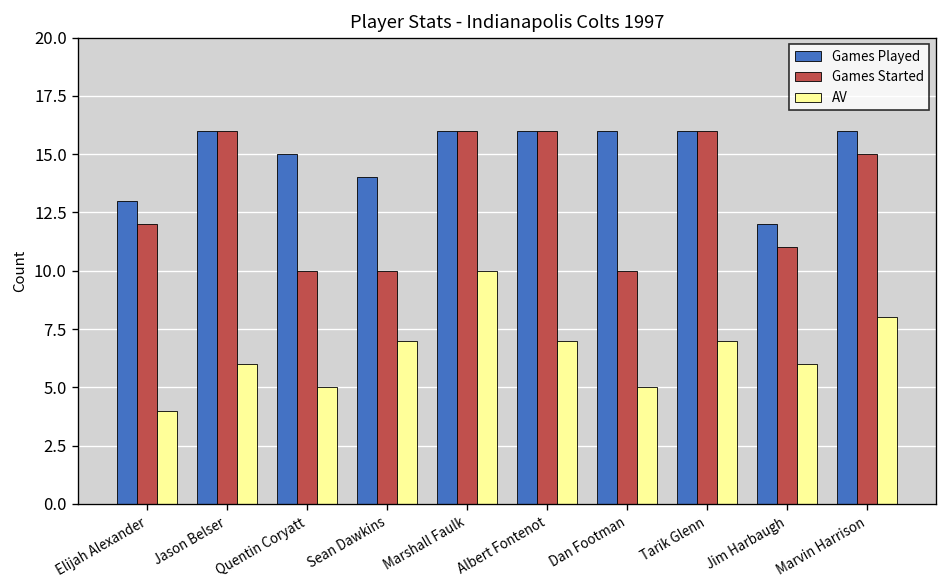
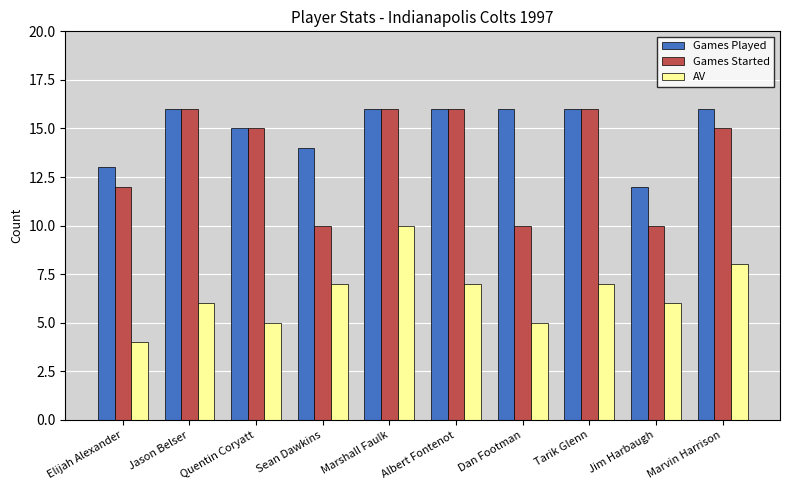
Games Started, Quentin Coryatt: 10 -> 15
Games Started, Jim Harbaugh: 11 -> 10
